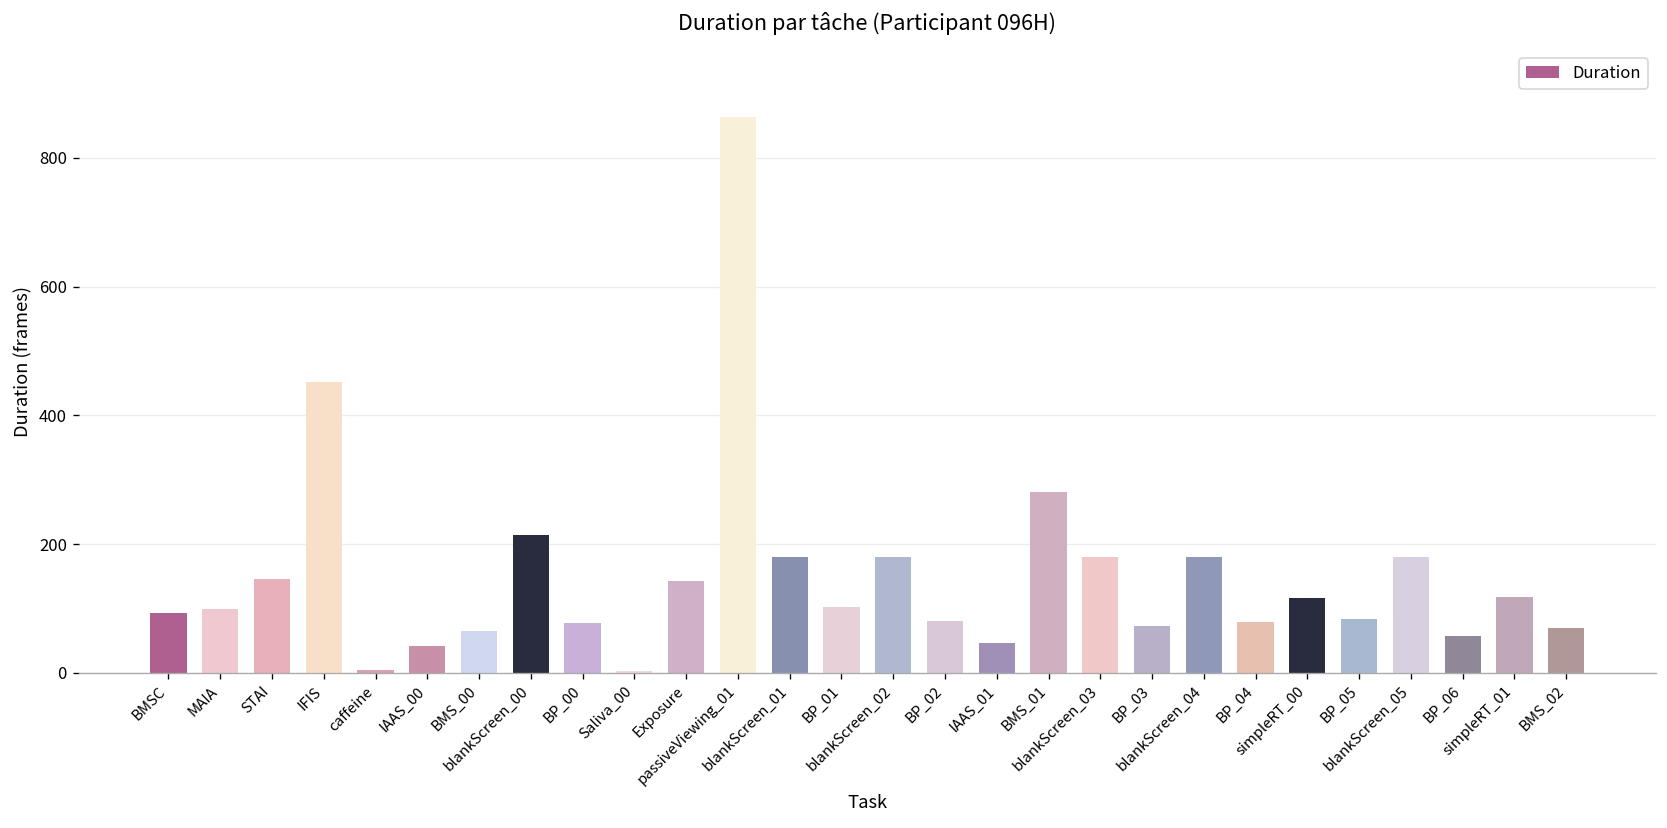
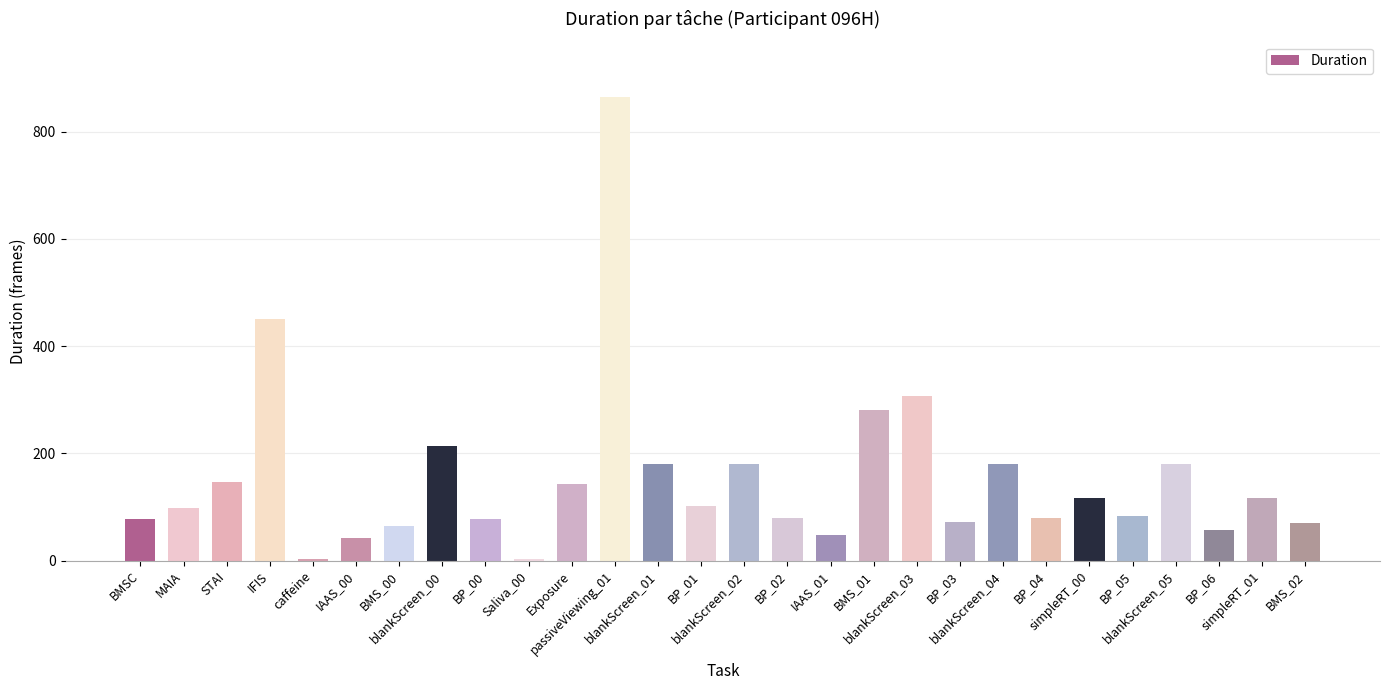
BMSC: 90 -> 80
blankScreen_03: 180 -> 310
